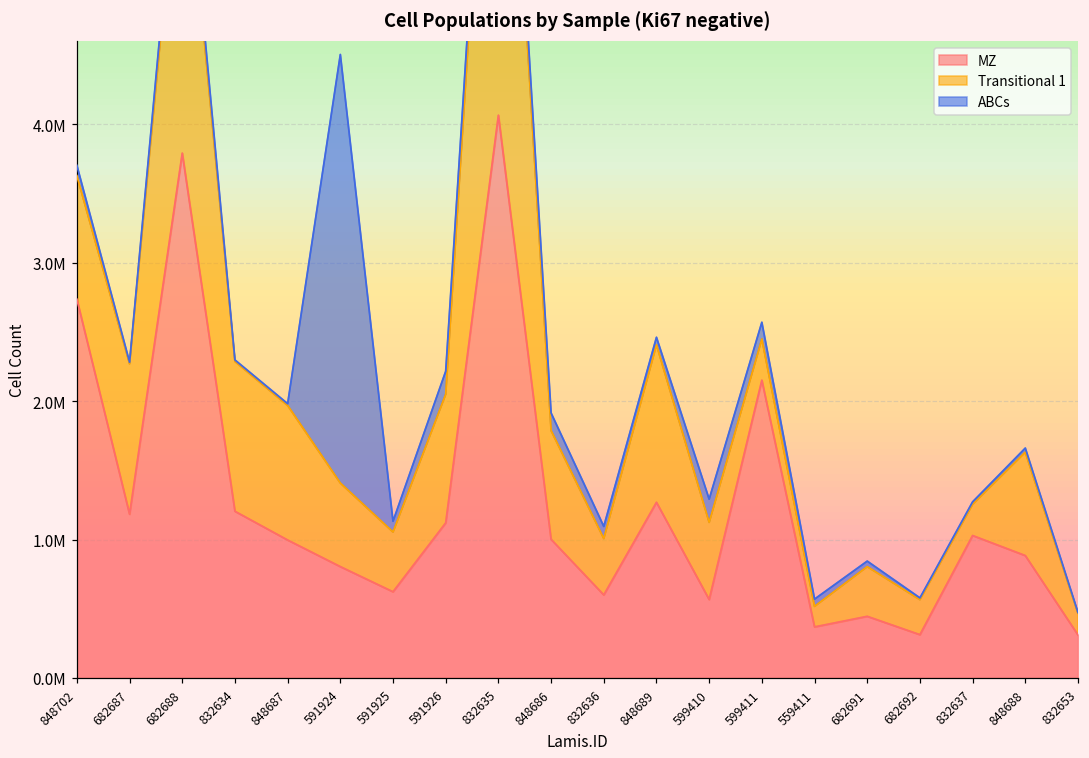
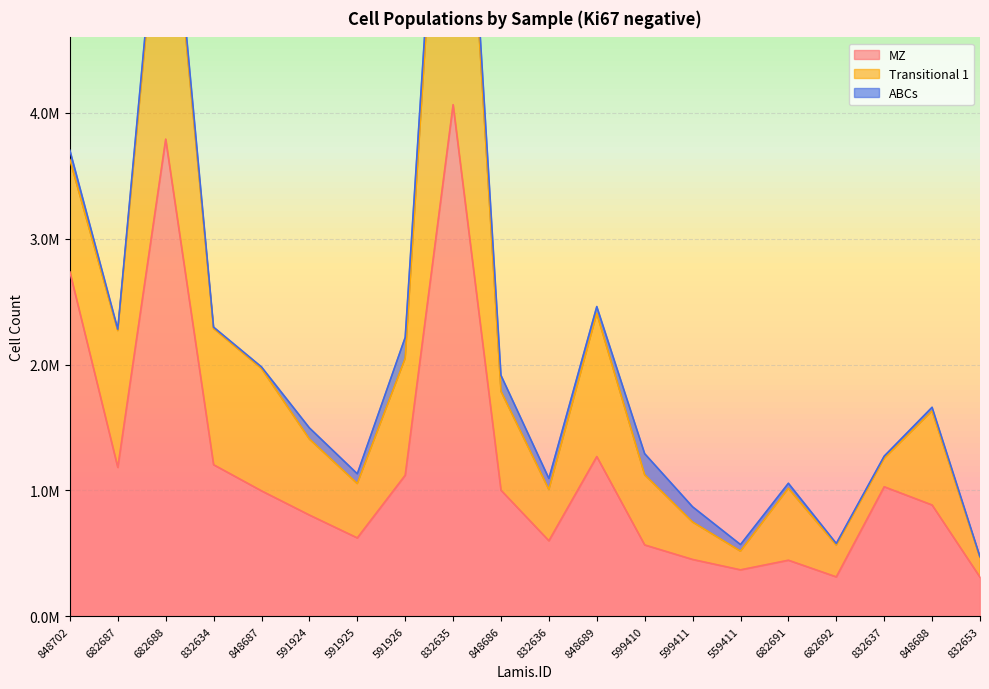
ABCs, 591924: 3100000 -> 90000
MZ, 599411: 2150000 -> 450000
Transitional 1, 682691: 360000 -> 570000
